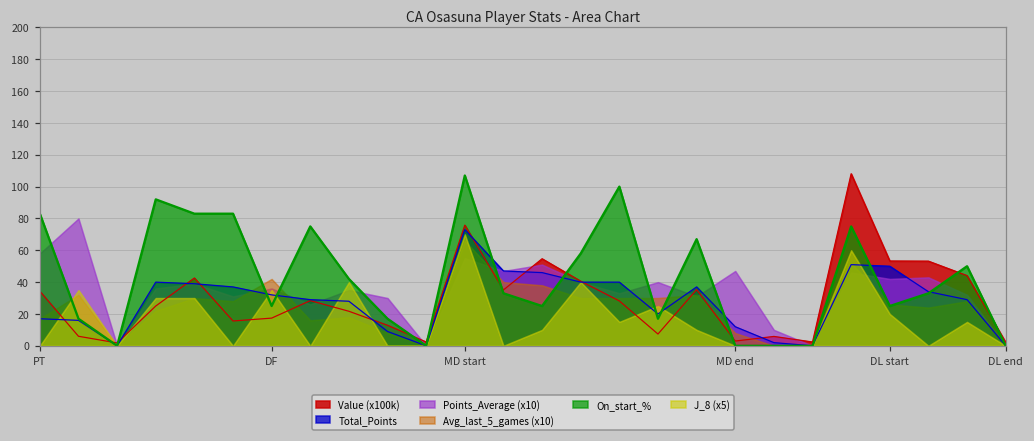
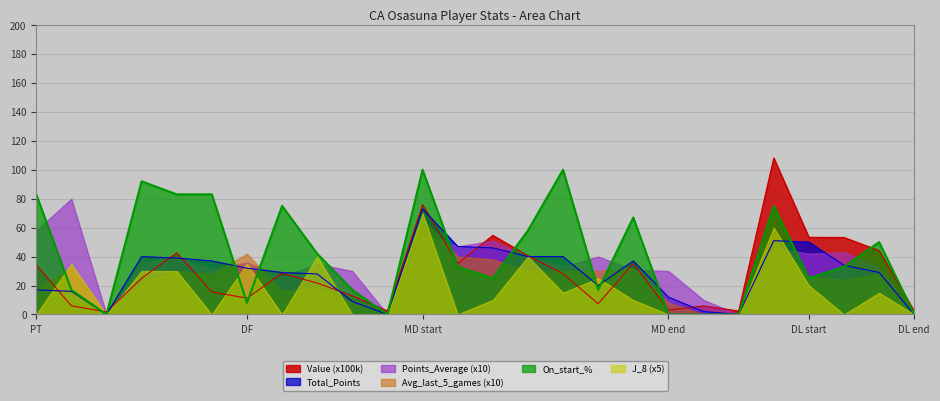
Value (x100k), DF: 17 -> 11
On_start_%, DF: 25 -> 8
On_start_%, MD start: 107 -> 100
Points_Average (x10), MD end: 47 -> 30
